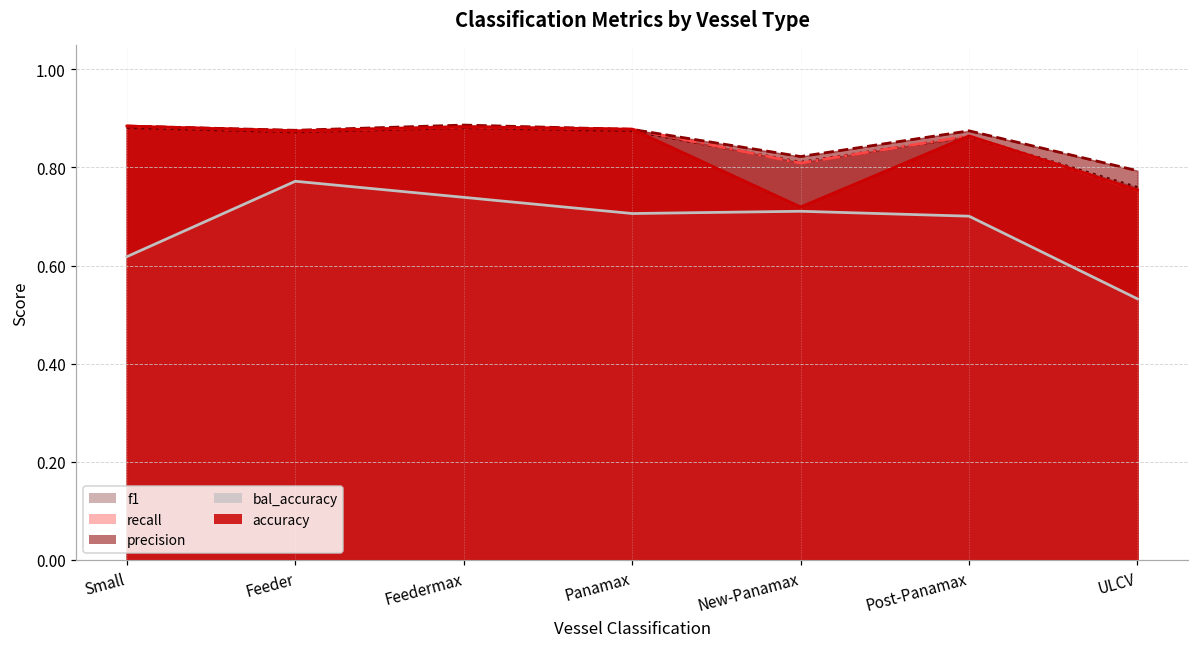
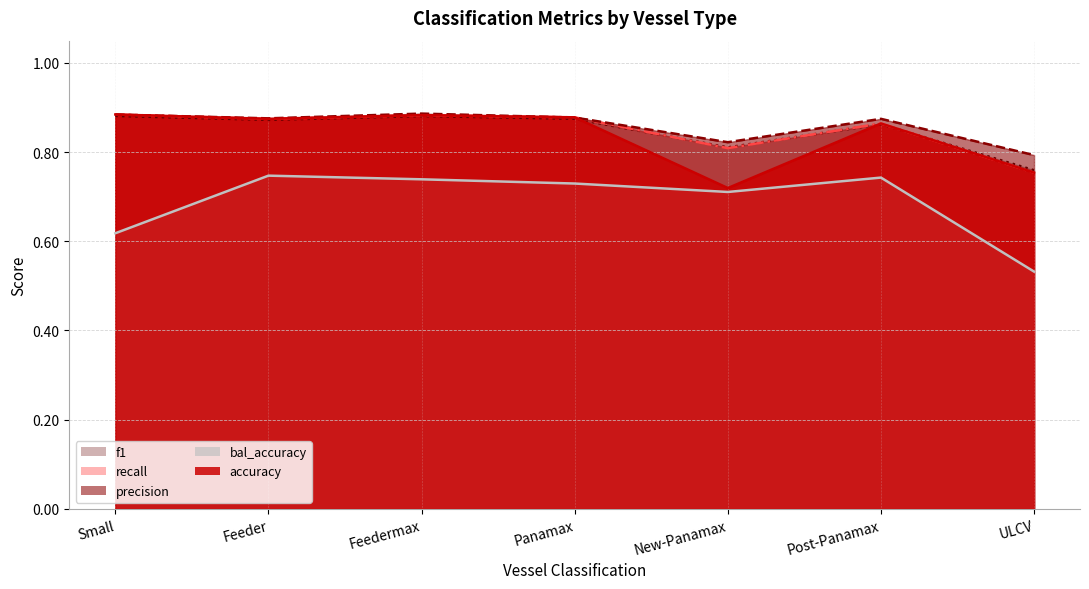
bal_accuracy, Feeder: 0.77 -> 0.75
bal_accuracy, Panamax: 0.71 -> 0.73
bal_accuracy, Post-Panamax: 0.70 -> 0.74
